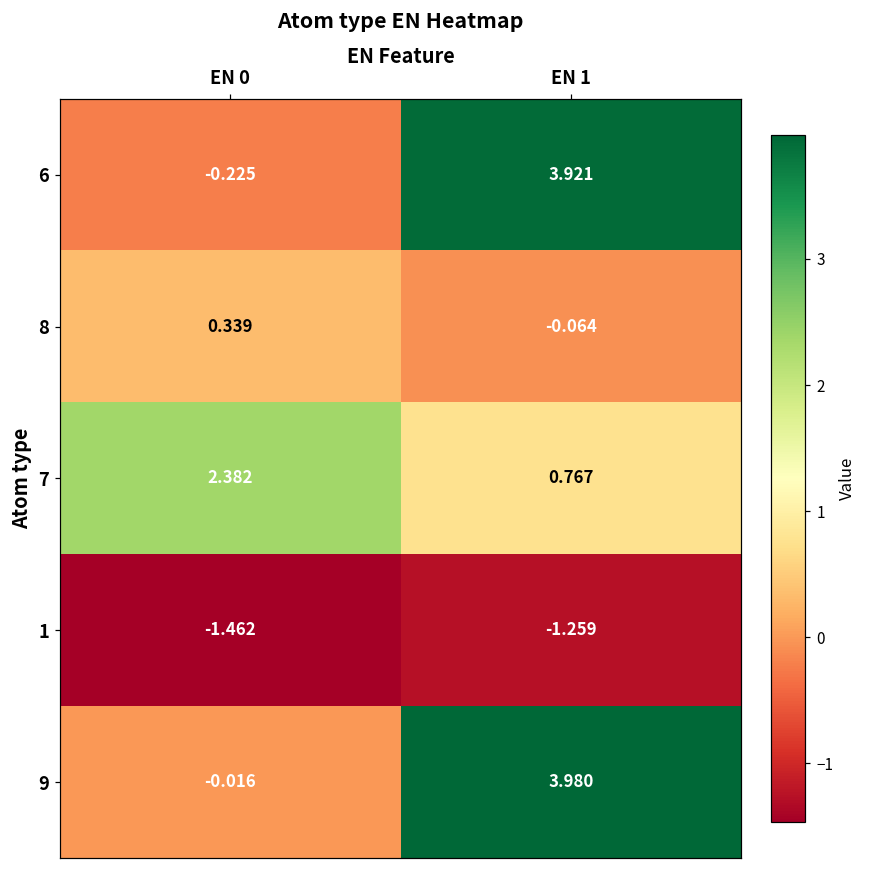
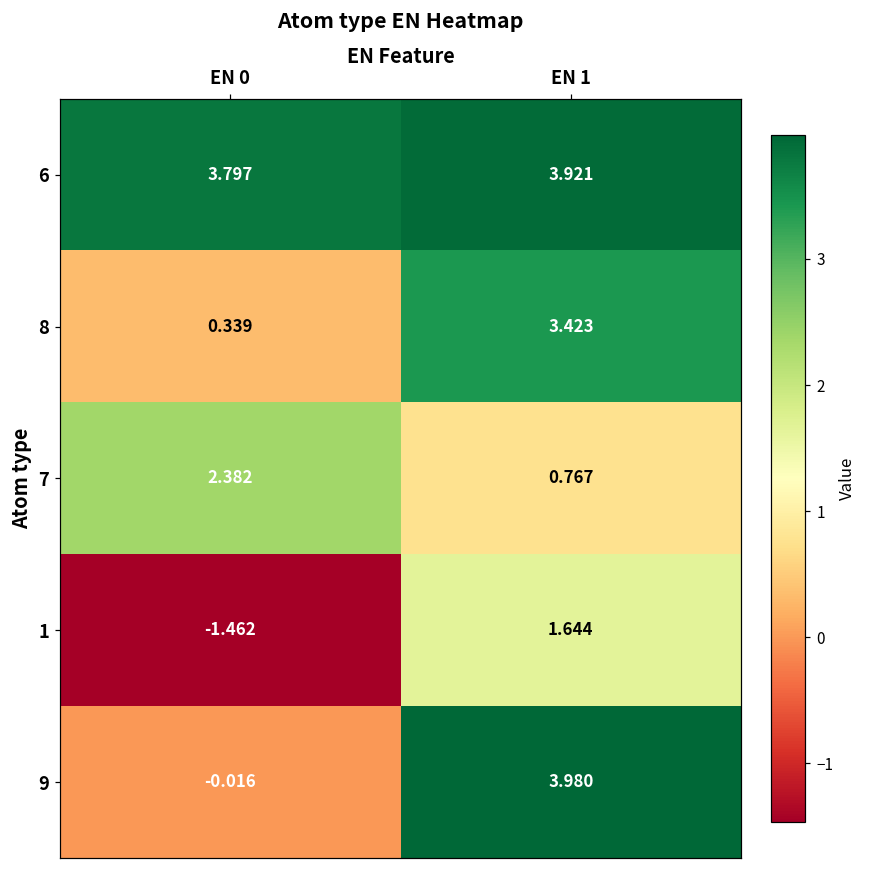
6, EN 0: -0.225 -> 3.797
8, EN 1: -0.064 -> 3.423
1, EN 1: -1.259 -> 1.644
